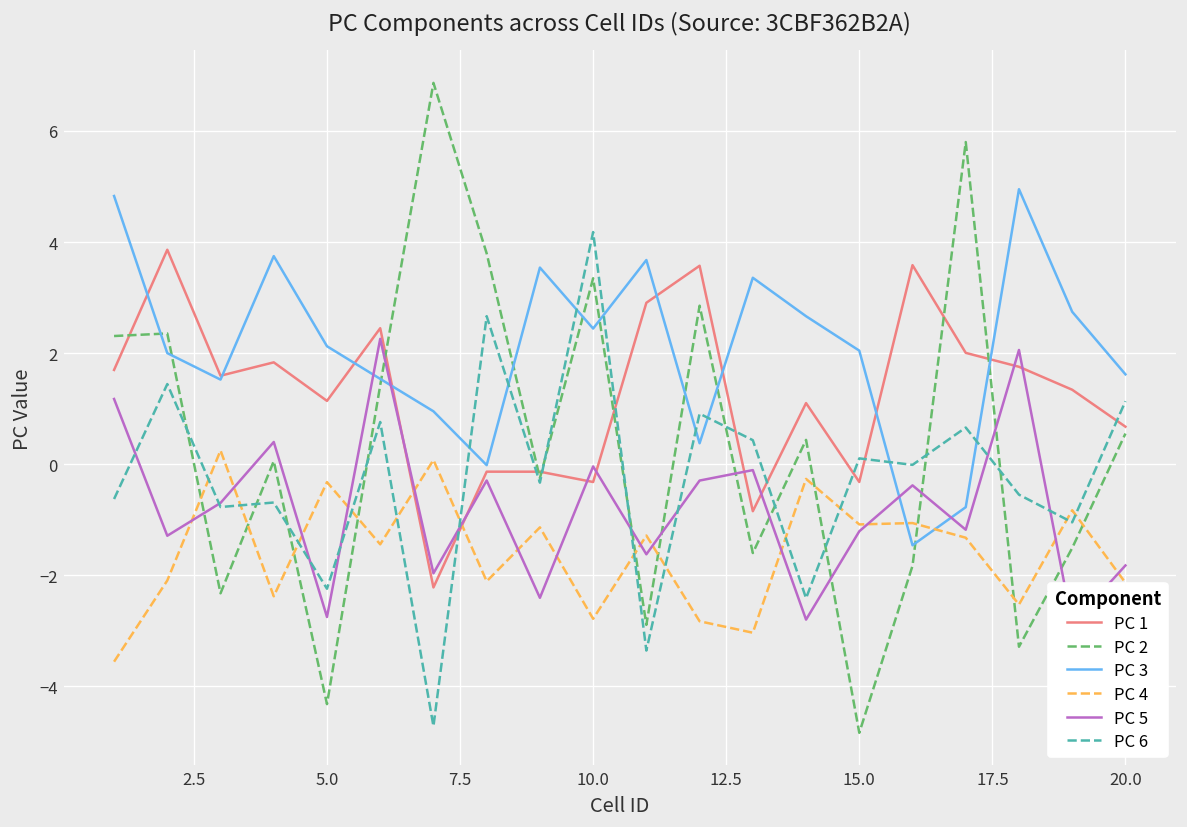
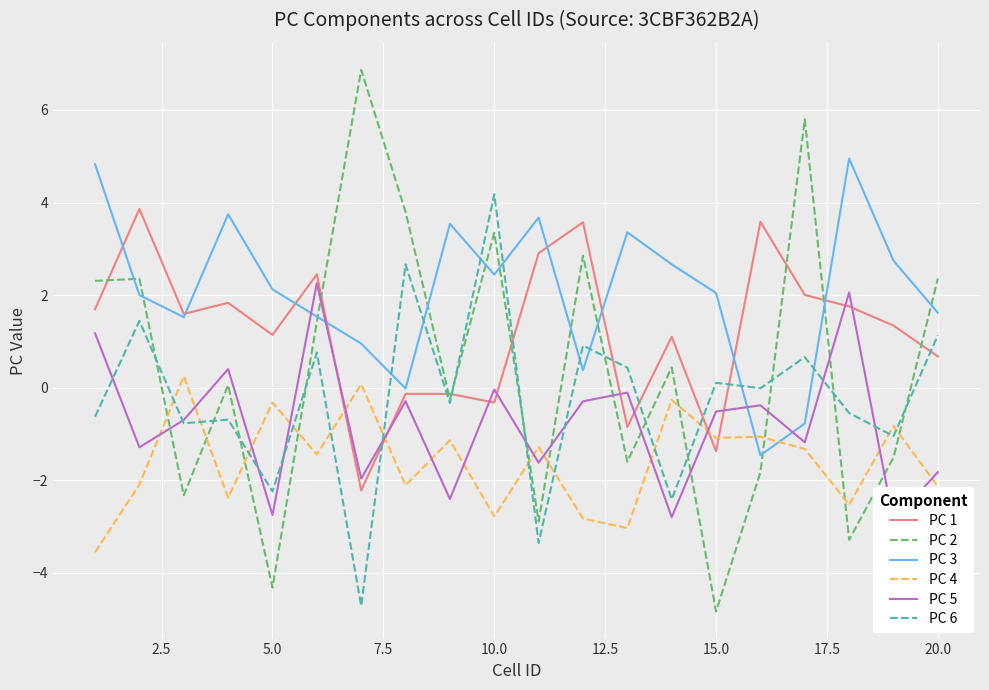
PC 1, 15.0: -0.3 -> -1.4
PC 5, 15.0: -1.2 -> -0.5
PC 2, 20.0: 0.6 -> 2.4
